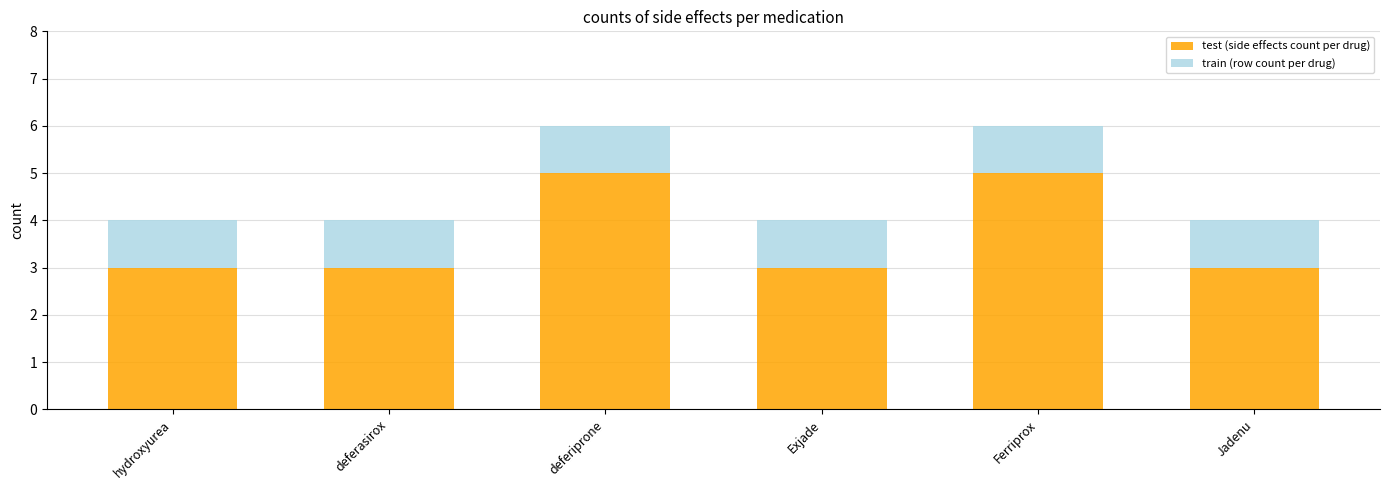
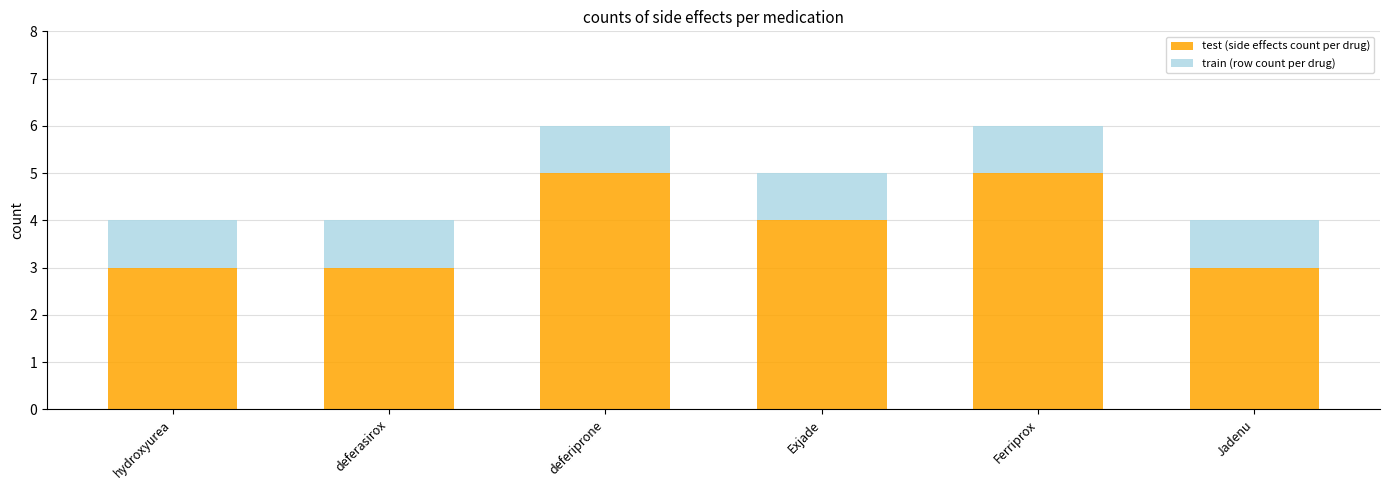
test (side effects count per drug), Exjade: 3 -> 4
